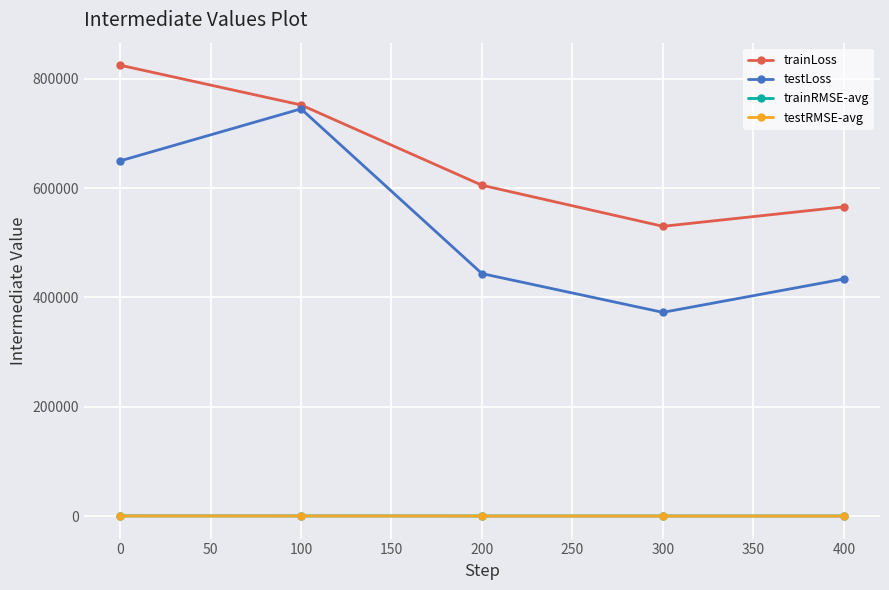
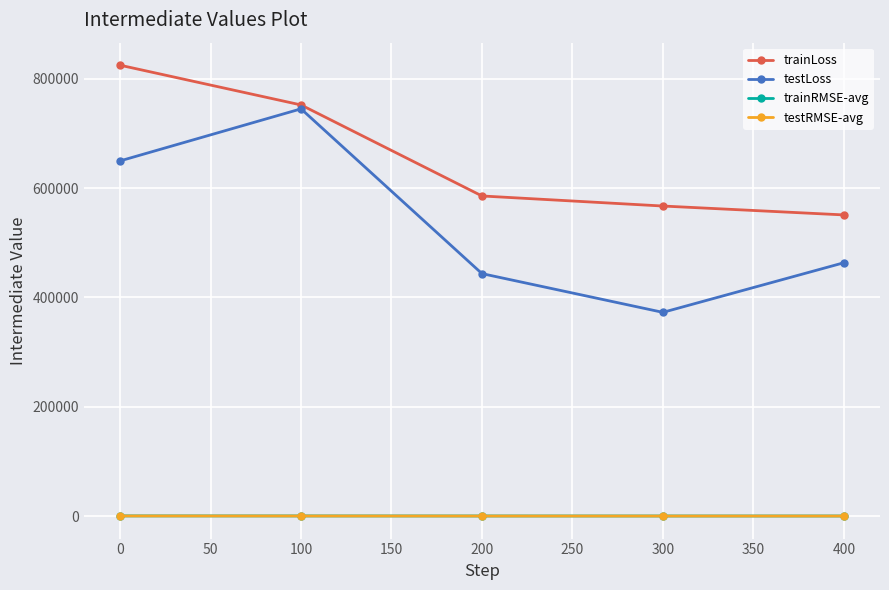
trainLoss, 200: 610000 -> 590000
trainLoss, 300: 530000 -> 570000
trainLoss, 400: 570000 -> 550000
testLoss, 400: 430000 -> 460000
